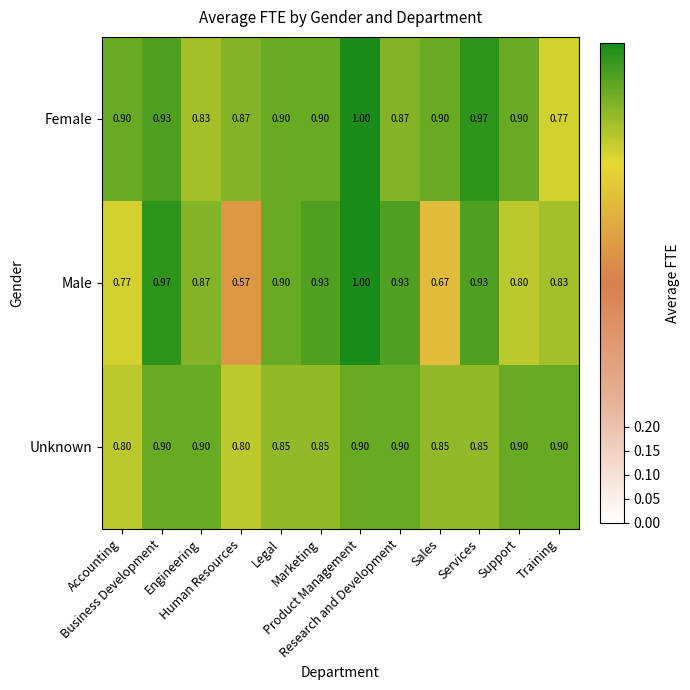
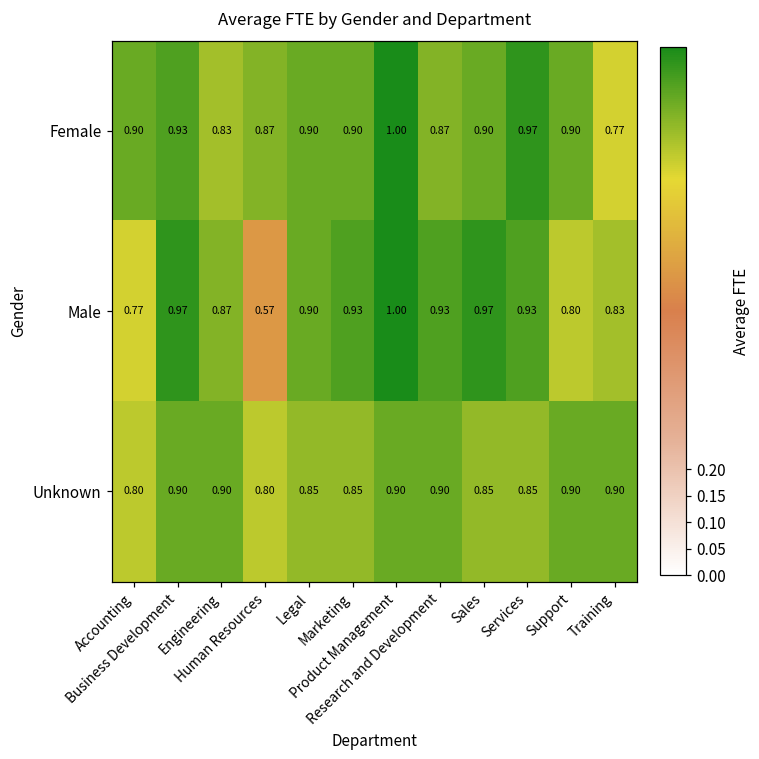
Male, Sales: 0.67 -> 0.97
